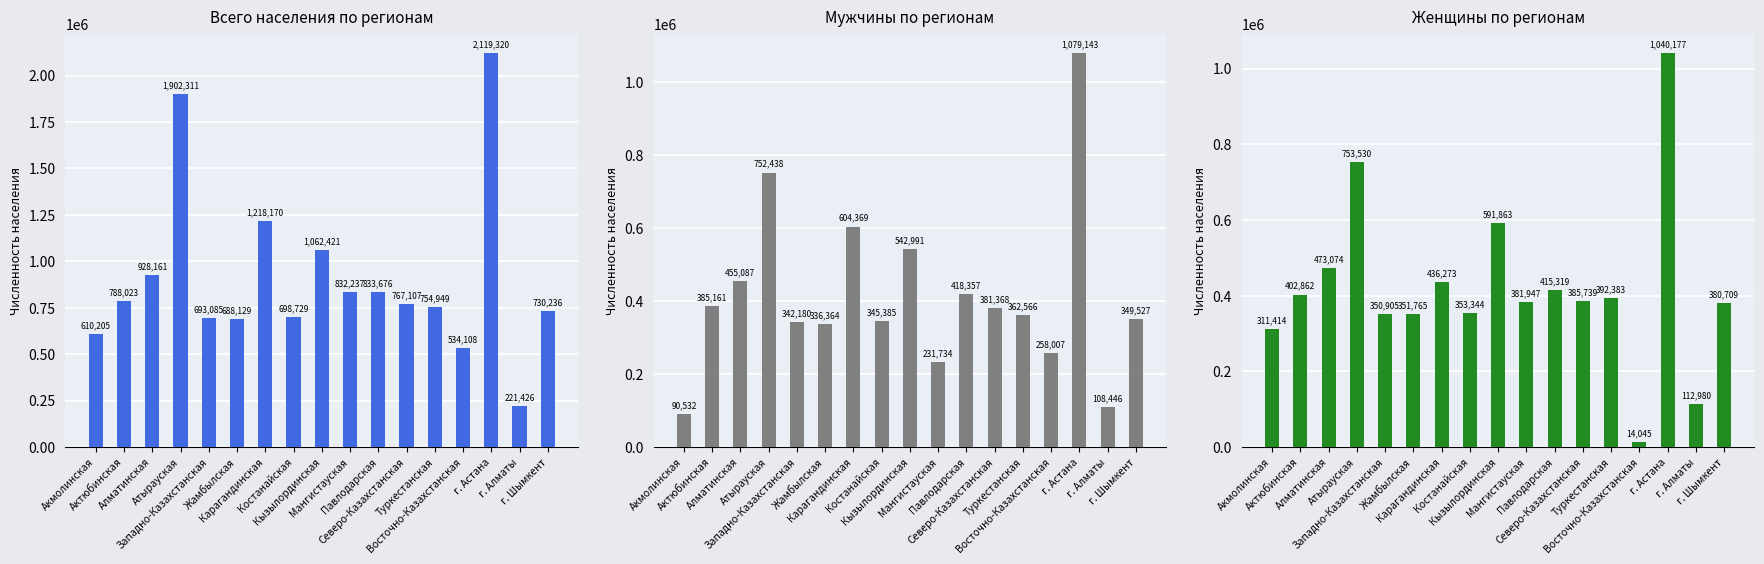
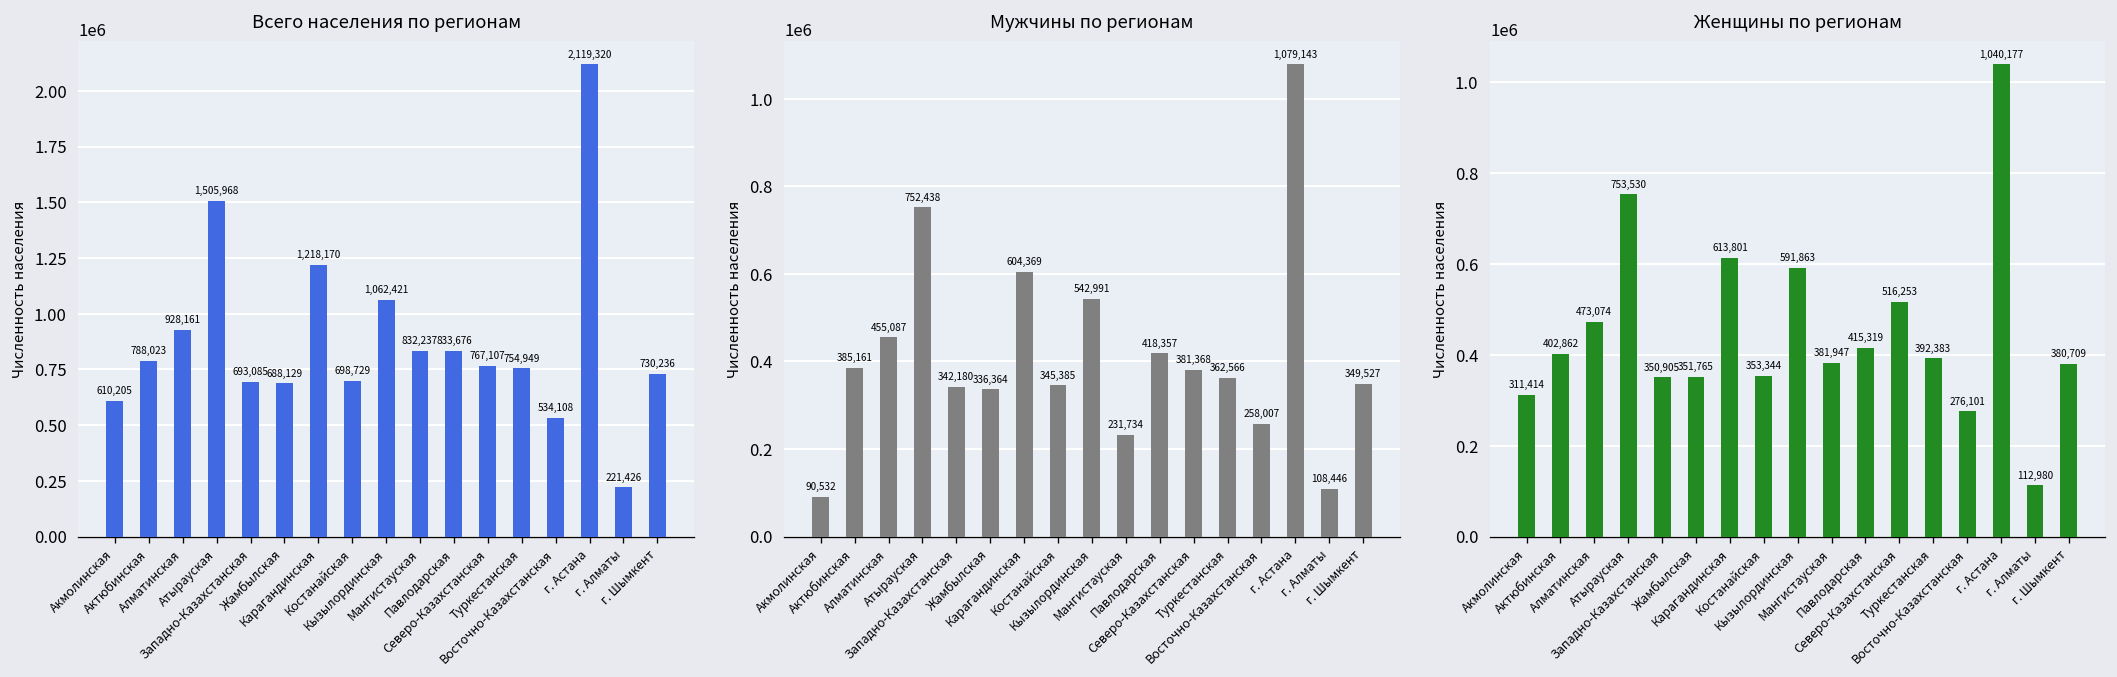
Всего населения по регионам, Атырауская: 1,902,311 -> 1,505,968
Женщины по регионам, Карагандинская: 436,273 -> 613,801
Женщины по регионам, Северо-Казахстанская: 385,739 -> 516,253
Женщины по регионам, Восточно-Казахстанская: 14,045 -> 276,101
